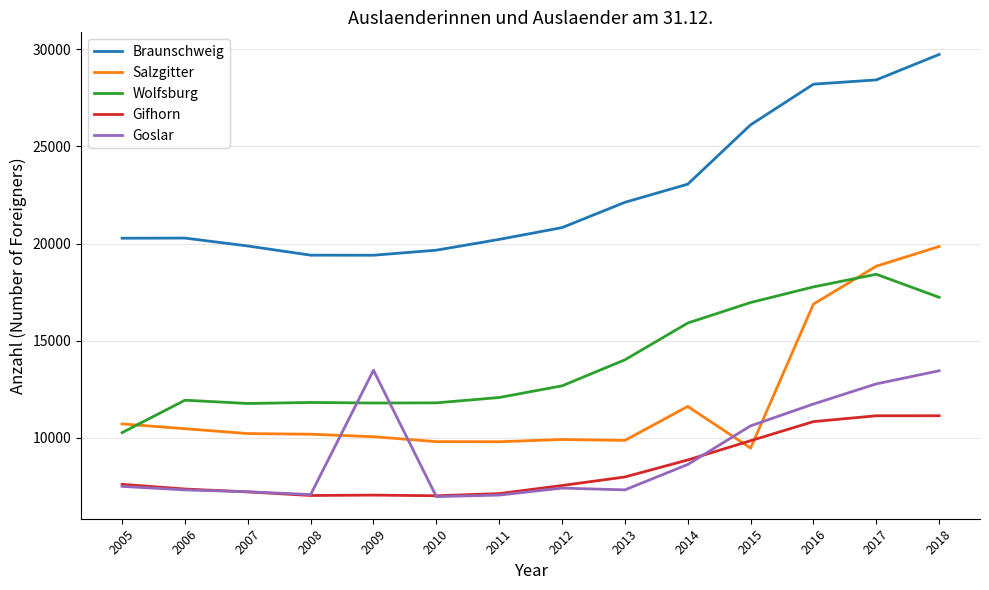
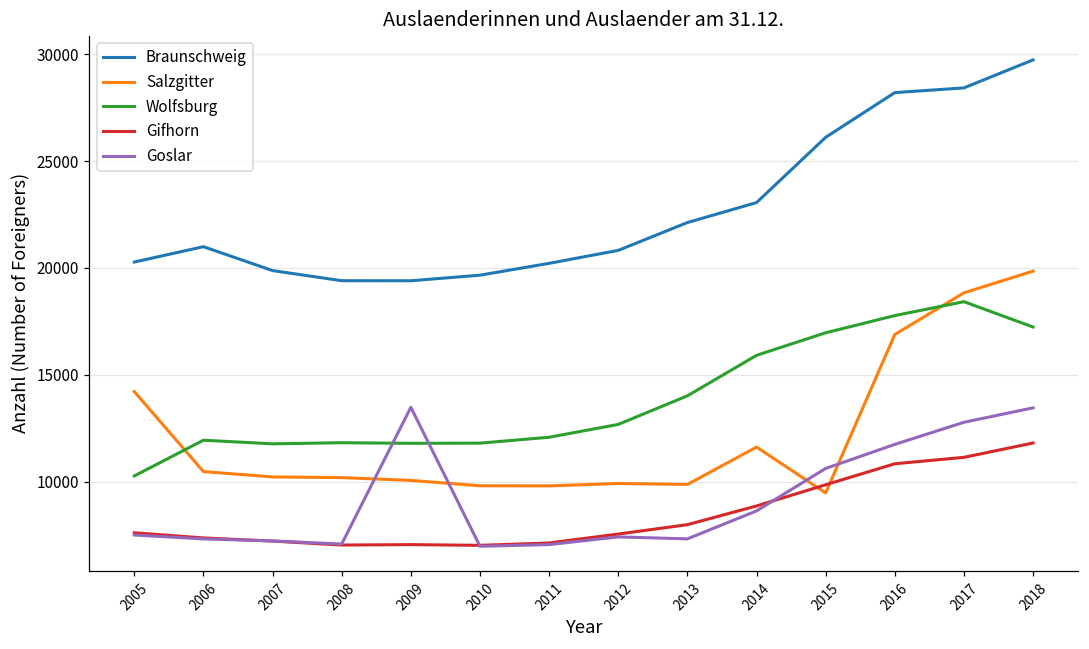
Salzgitter, 2005: 10700 -> 14200
Braunschweig, 2006: 20300 -> 21000
Gifhorn, 2018: 11100 -> 11800
